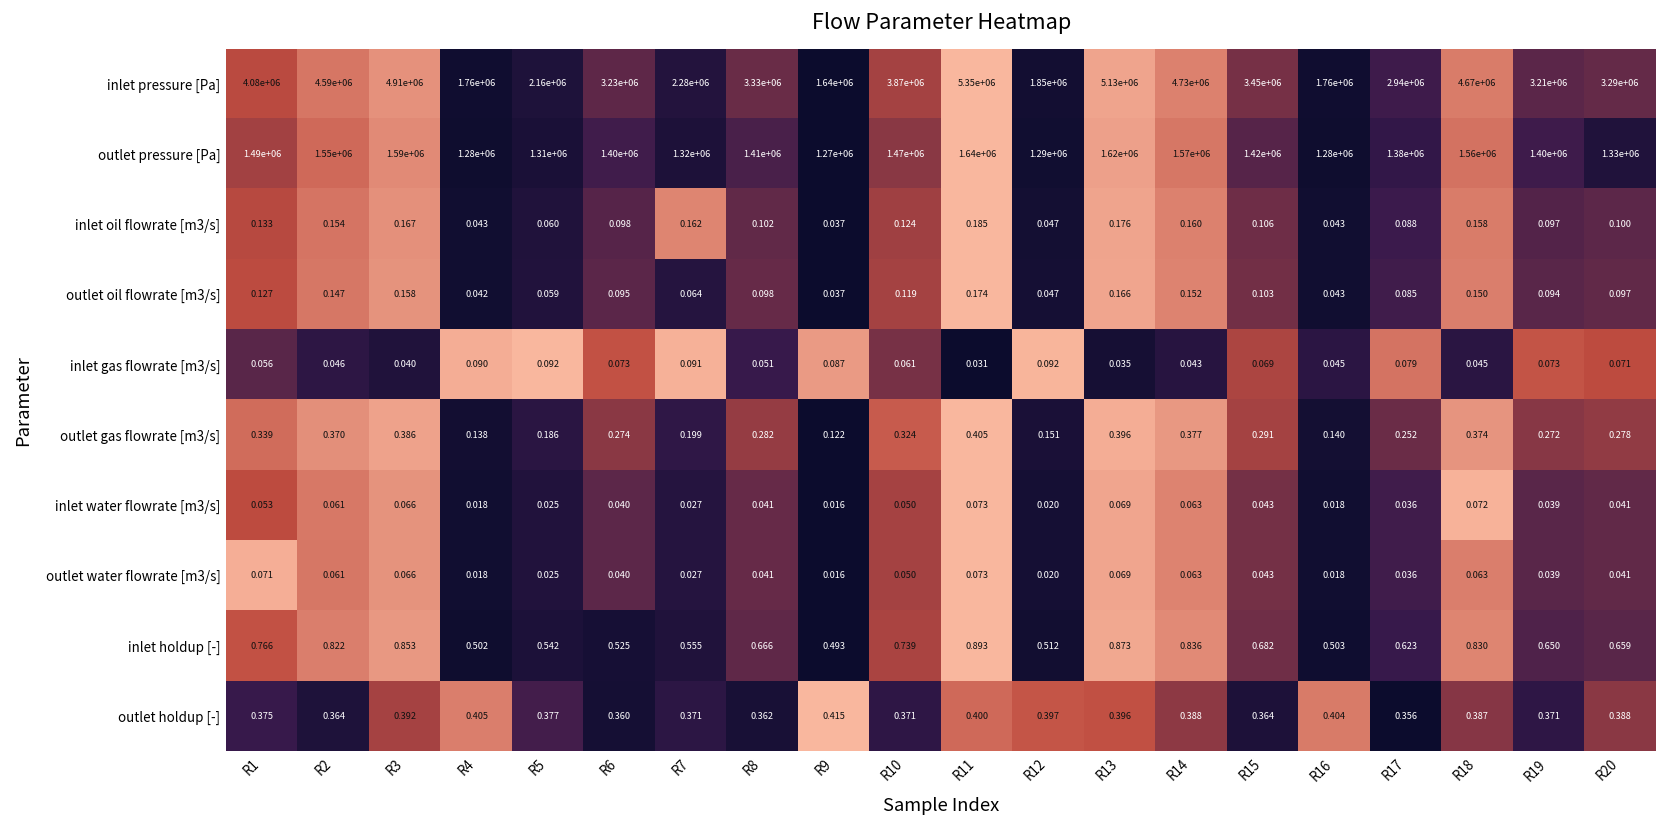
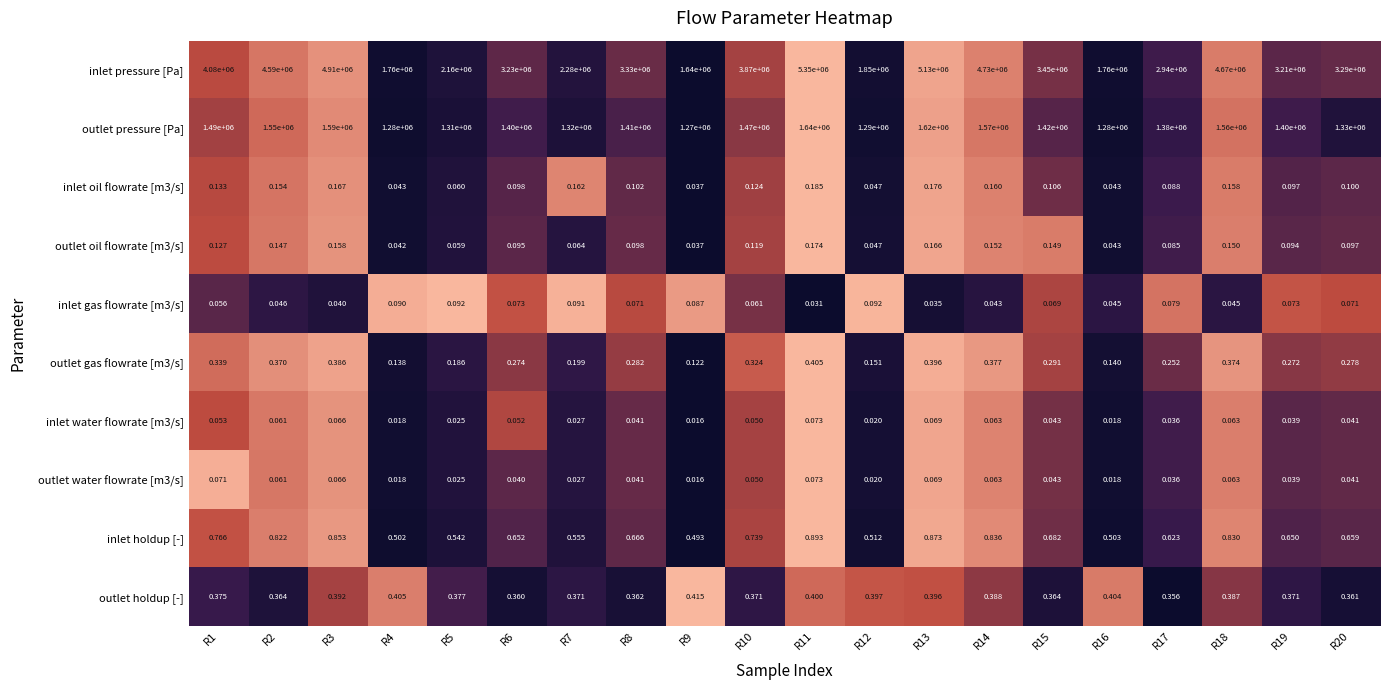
outlet oil flowrate [m3/s], R15: 0.103 -> 0.149
inlet gas flowrate [m3/s], R8: 0.051 -> 0.071
inlet water flowrate [m3/s], R6: 0.040 -> 0.052
inlet water flowrate [m3/s], R18: 0.072 -> 0.063
inlet holdup [-], R6: 0.525 -> 0.652
outlet holdup [-], R20: 0.388 -> 0.361
